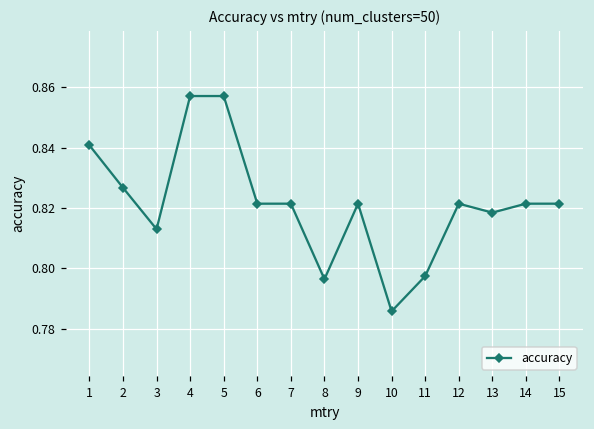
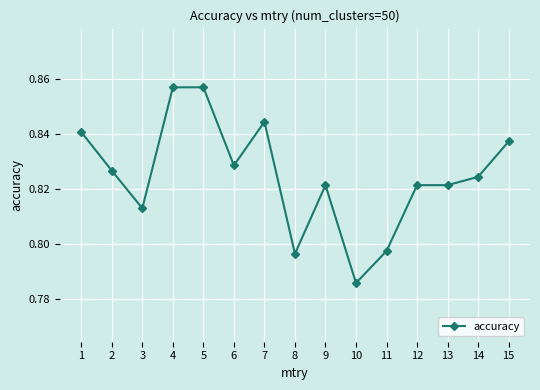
6: 0.821 -> 0.829
7: 0.821 -> 0.845
13: 0.818 -> 0.821
14: 0.821 -> 0.824
15: 0.821 -> 0.837
